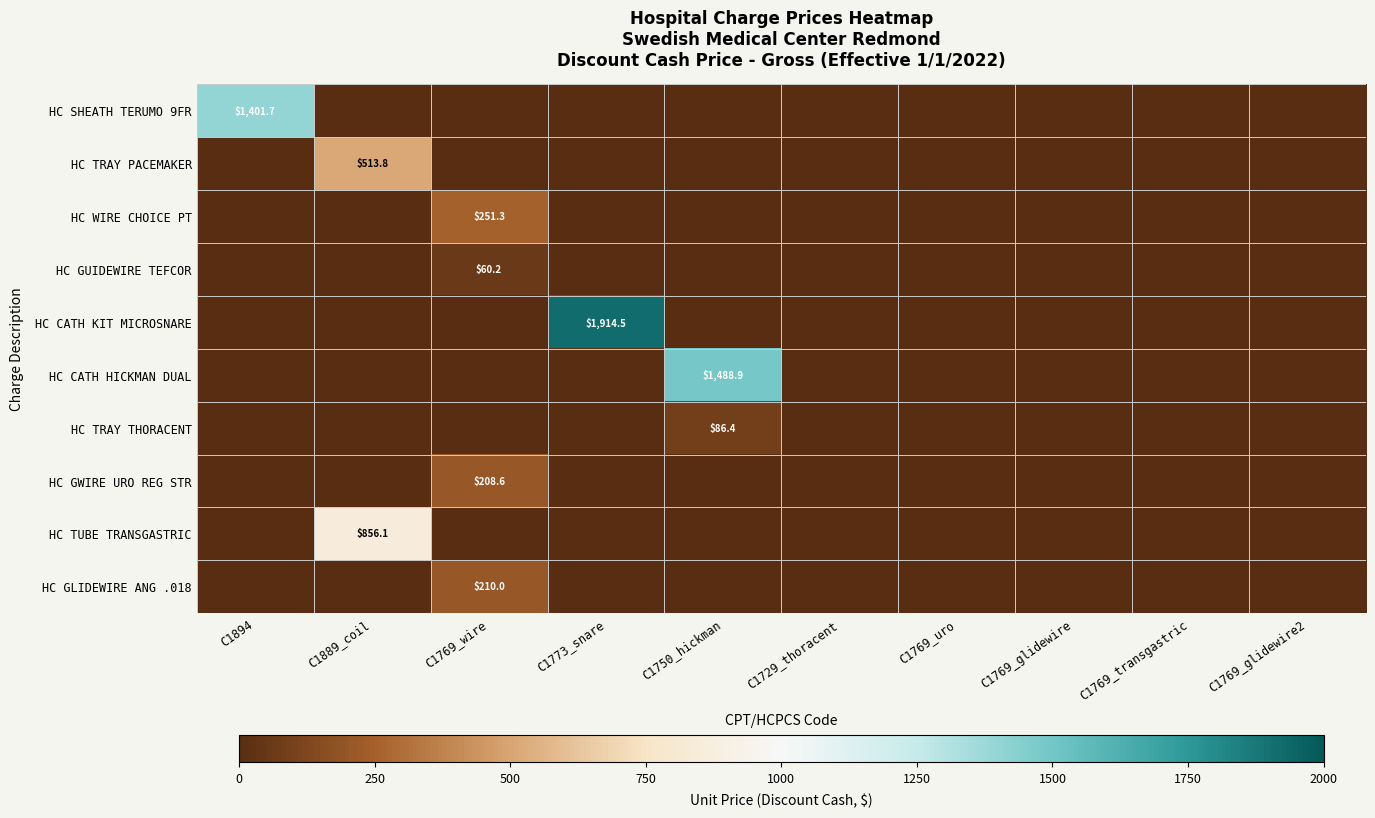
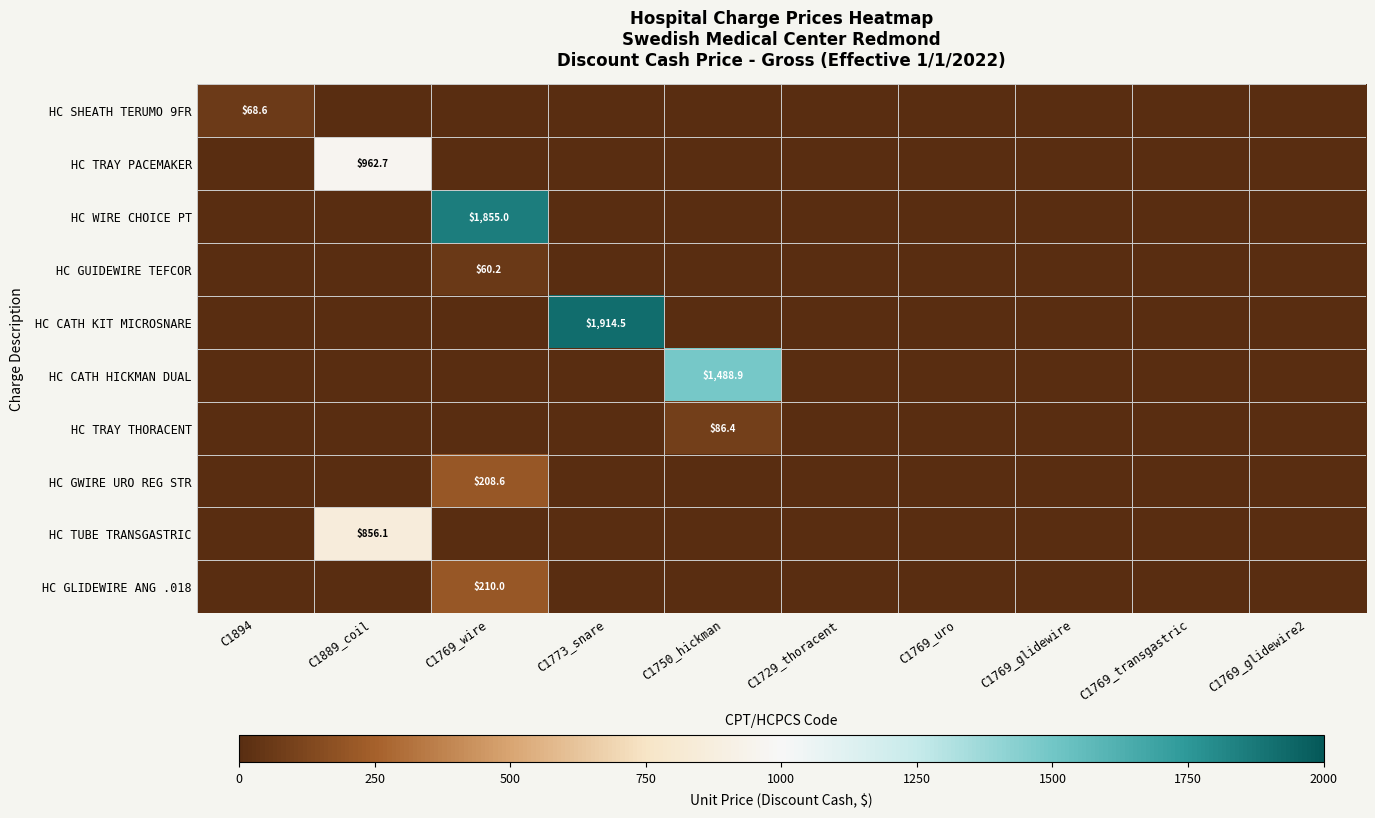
HC SHEATH TERUMO 9FR, C1894: $1,401.7 -> $68.6
HC TRAY PACEMAKER, C1889_coil: $513.8 -> $962.7
HC WIRE CHOICE PT, C1769_wire: $251.3 -> $1,855.0
